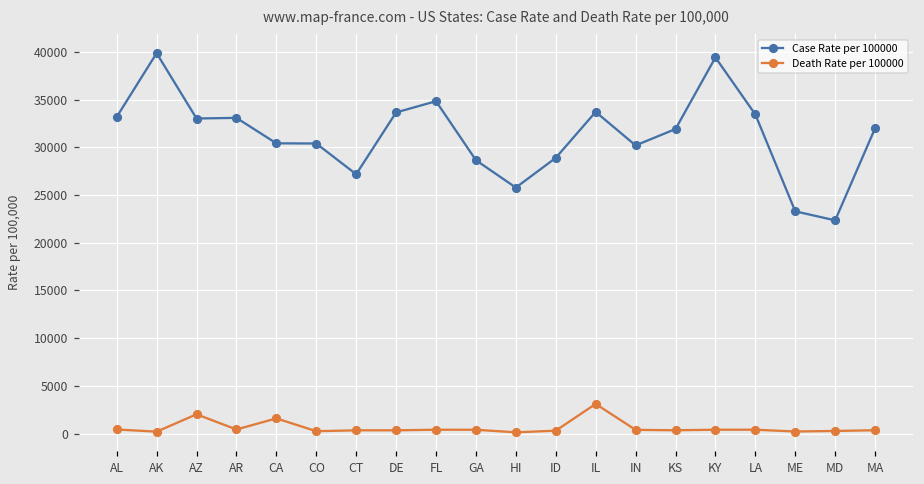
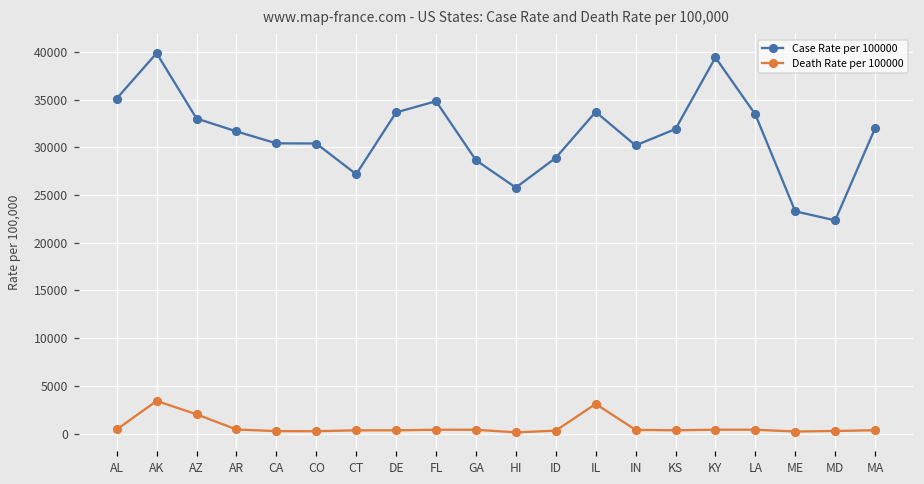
Case Rate per 100000, AL: 33000 -> 35000
Death Rate per 100000, AK: 0 -> 3000
Case Rate per 100000, AR: 33000 -> 32000
Death Rate per 100000, CA: 2000 -> 0
